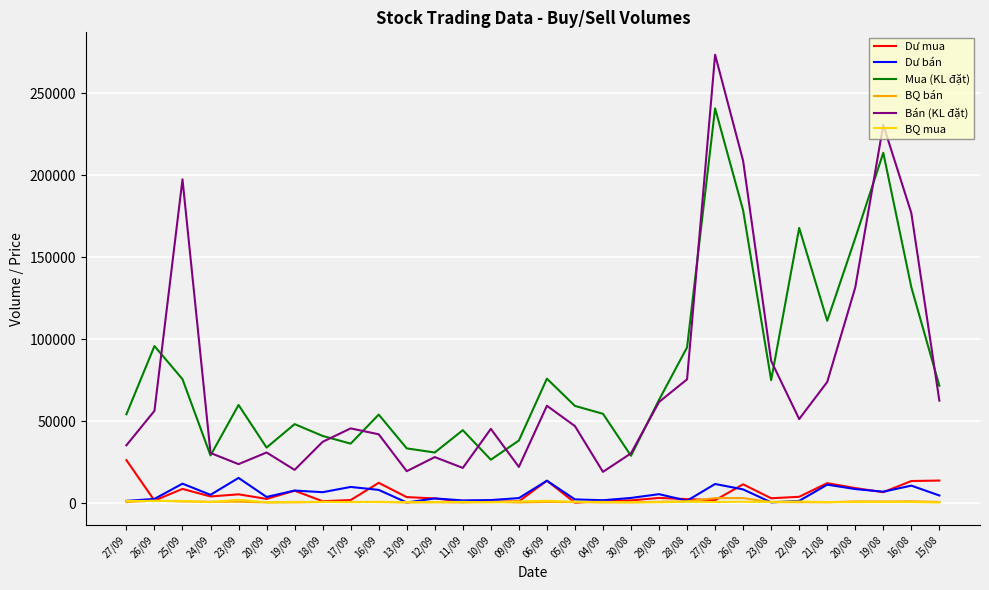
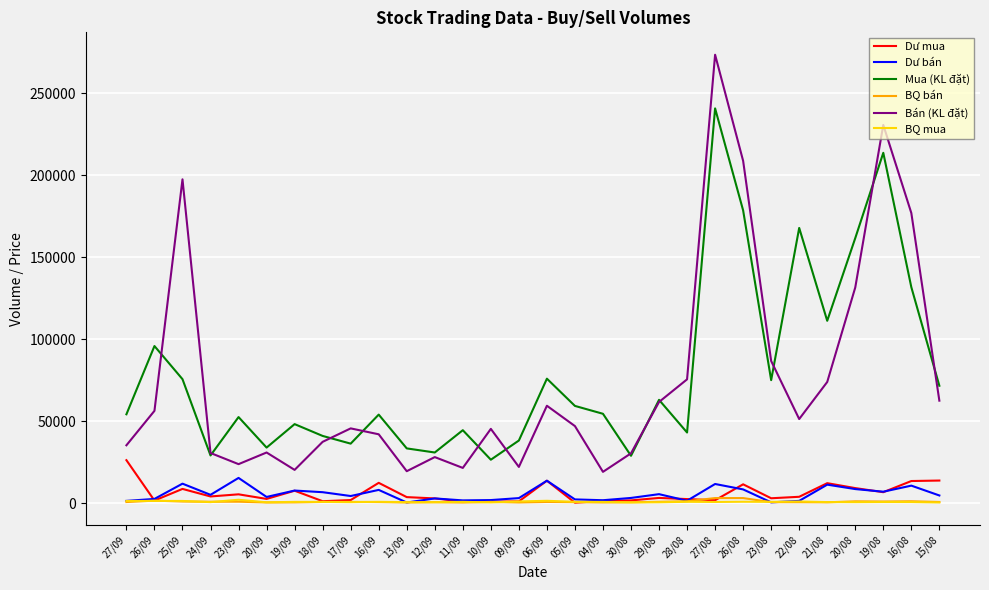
Mua (KL đặt), 23/09: 60000 -> 53000
Dư bán, 17/09: 10000 -> 4000
Mua (KL đặt), 28/08: 95000 -> 43000
